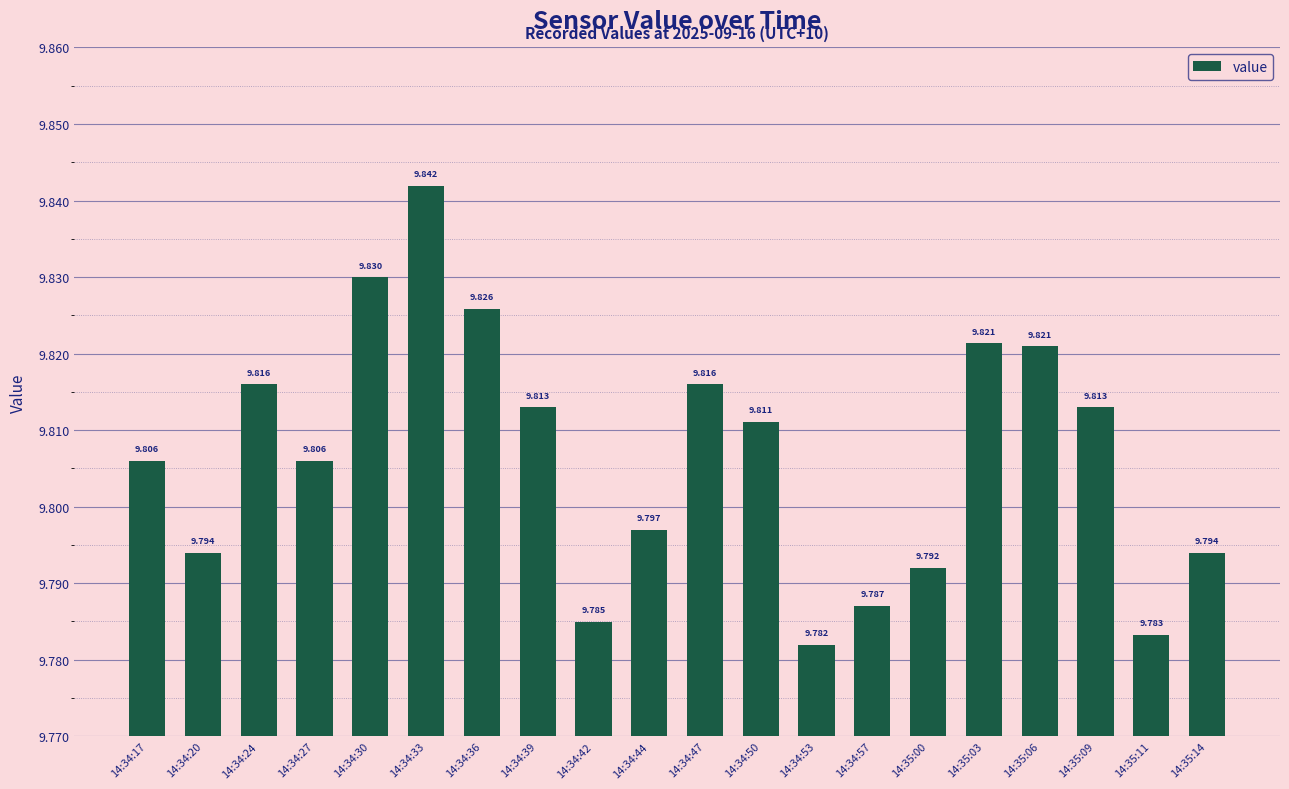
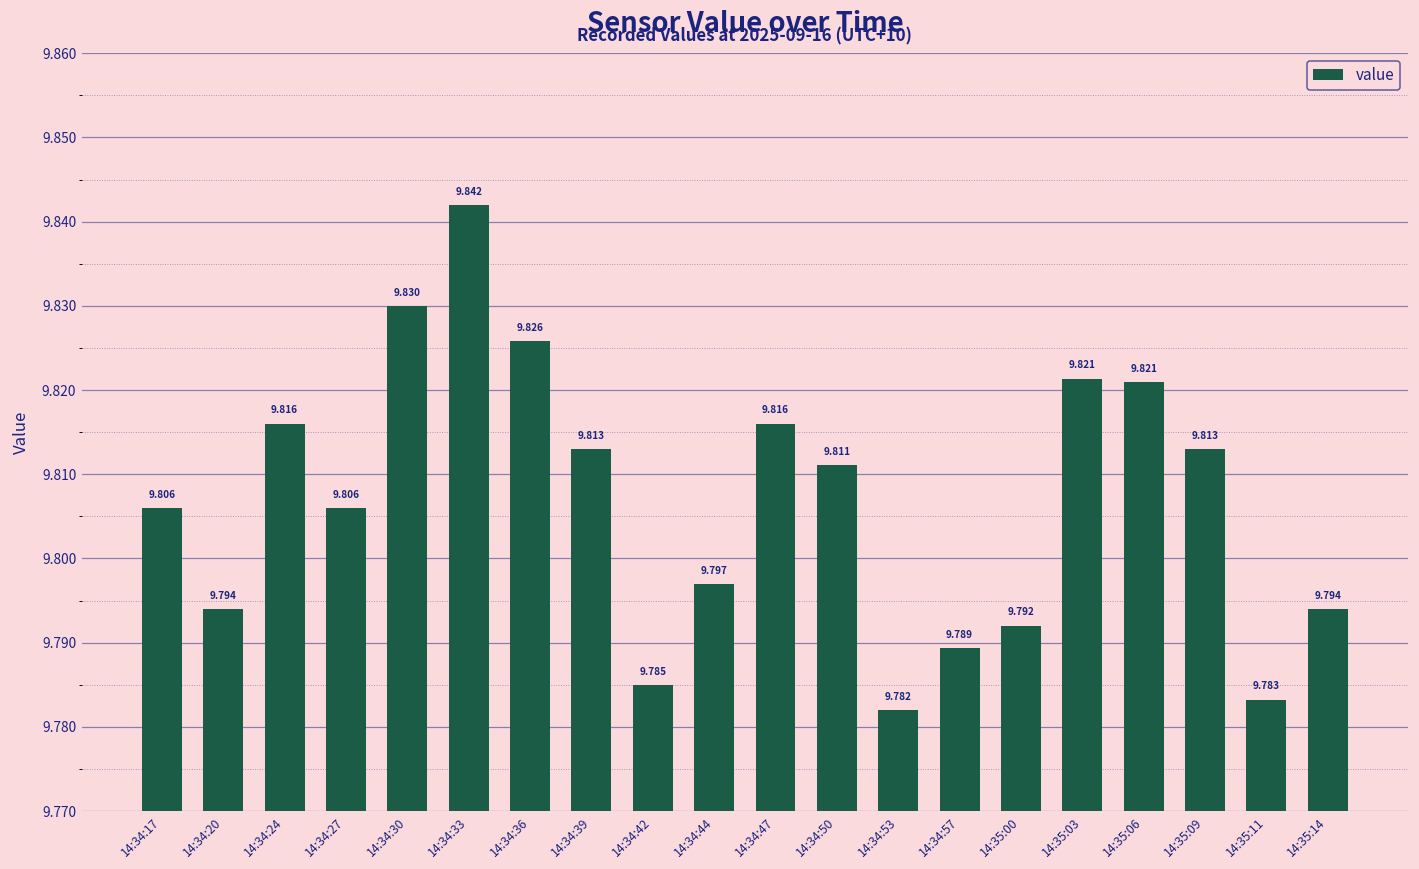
14:34:57: 9.787 -> 9.789
